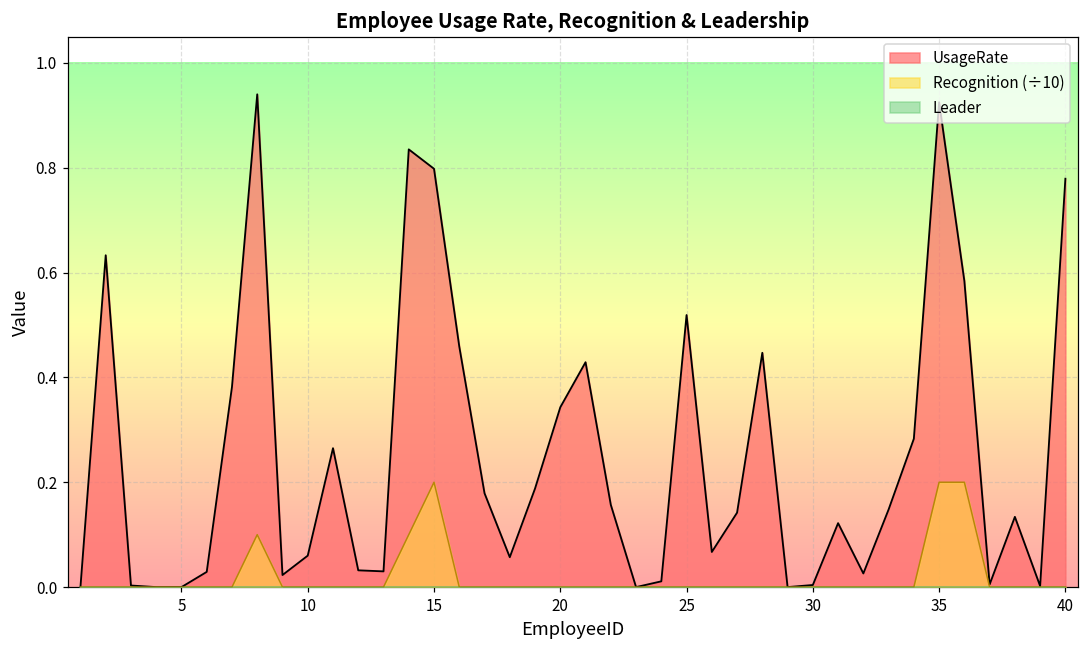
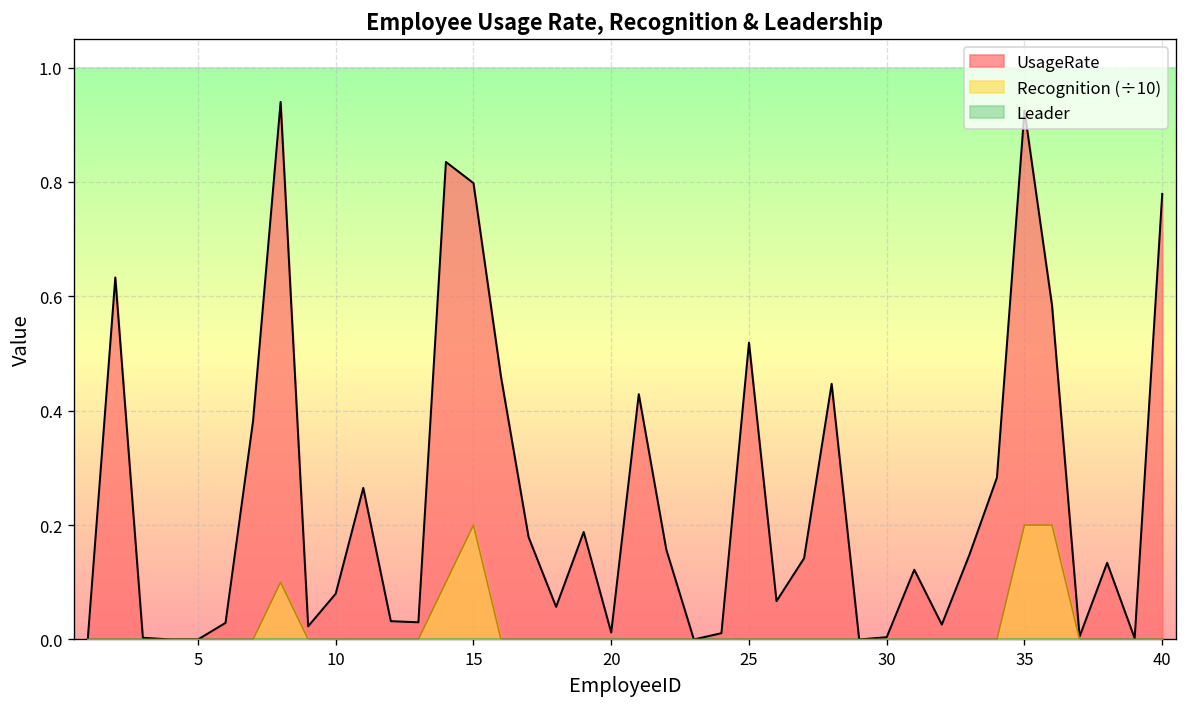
UsageRate, 10: 0.06 -> 0.08
UsageRate, 20: 0.34 -> 0.01
